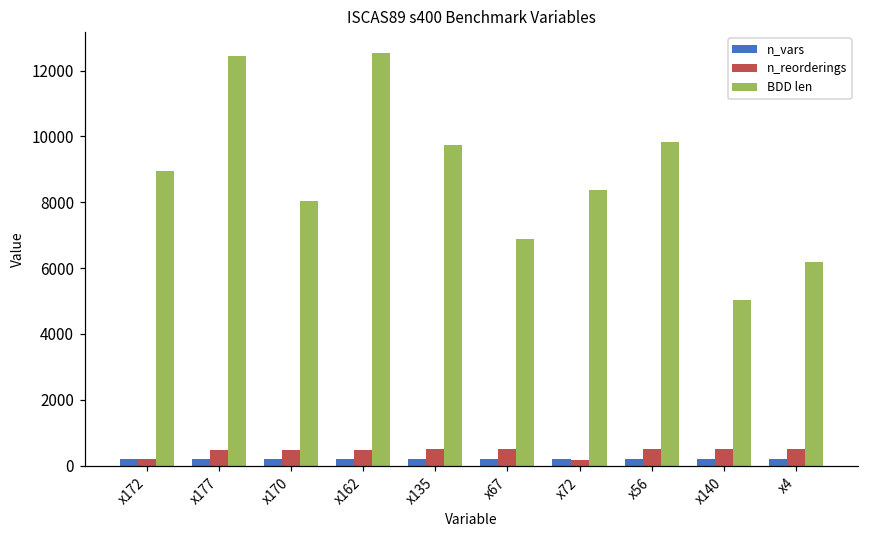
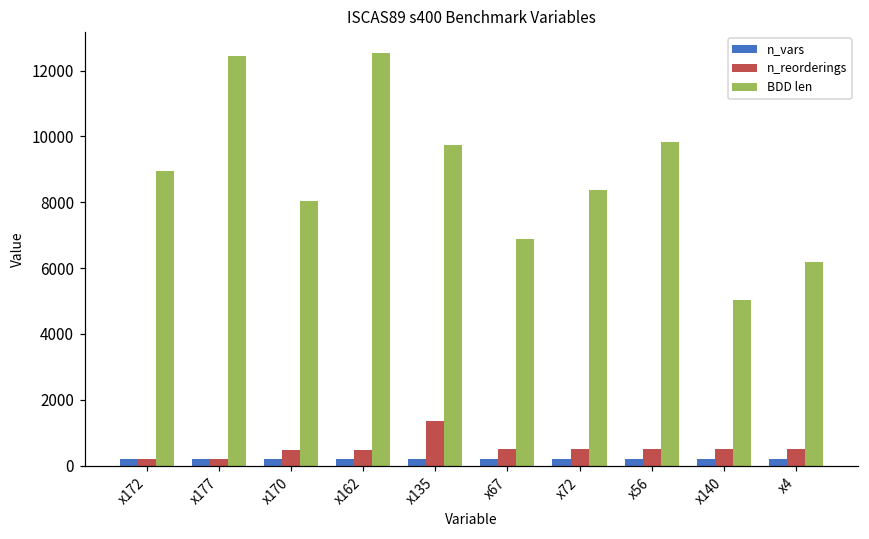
n_reorderings, x177: 500 -> 200
n_reorderings, x135: 500 -> 1400
n_reorderings, x72: 200 -> 500
